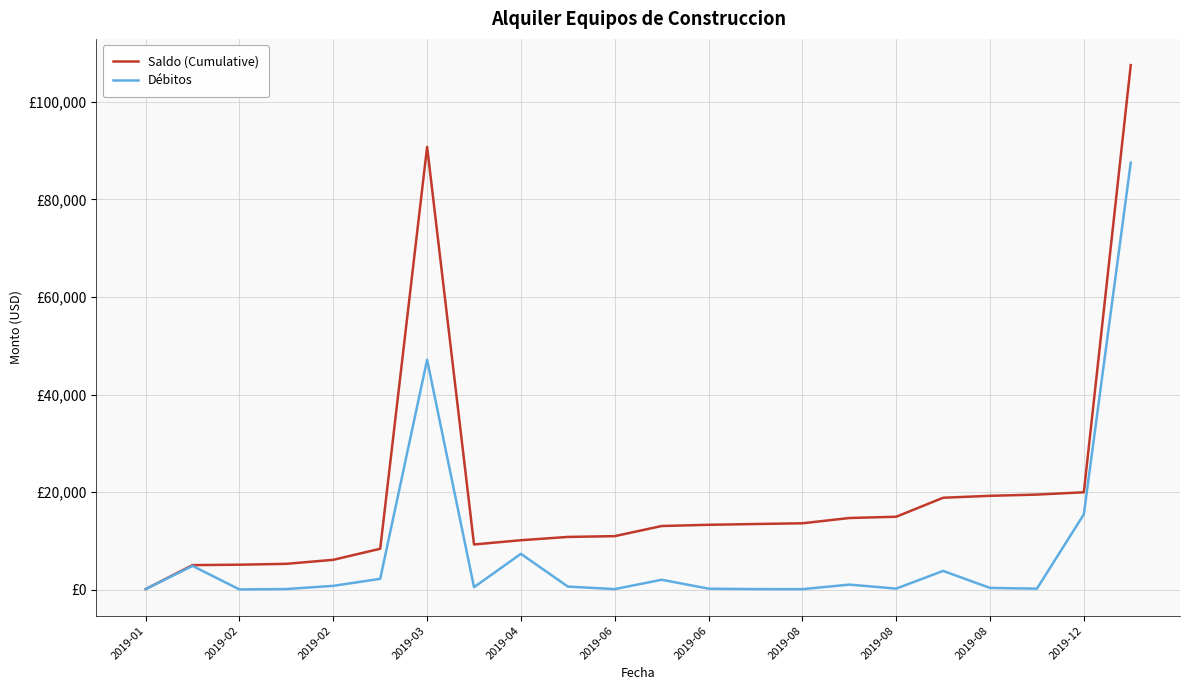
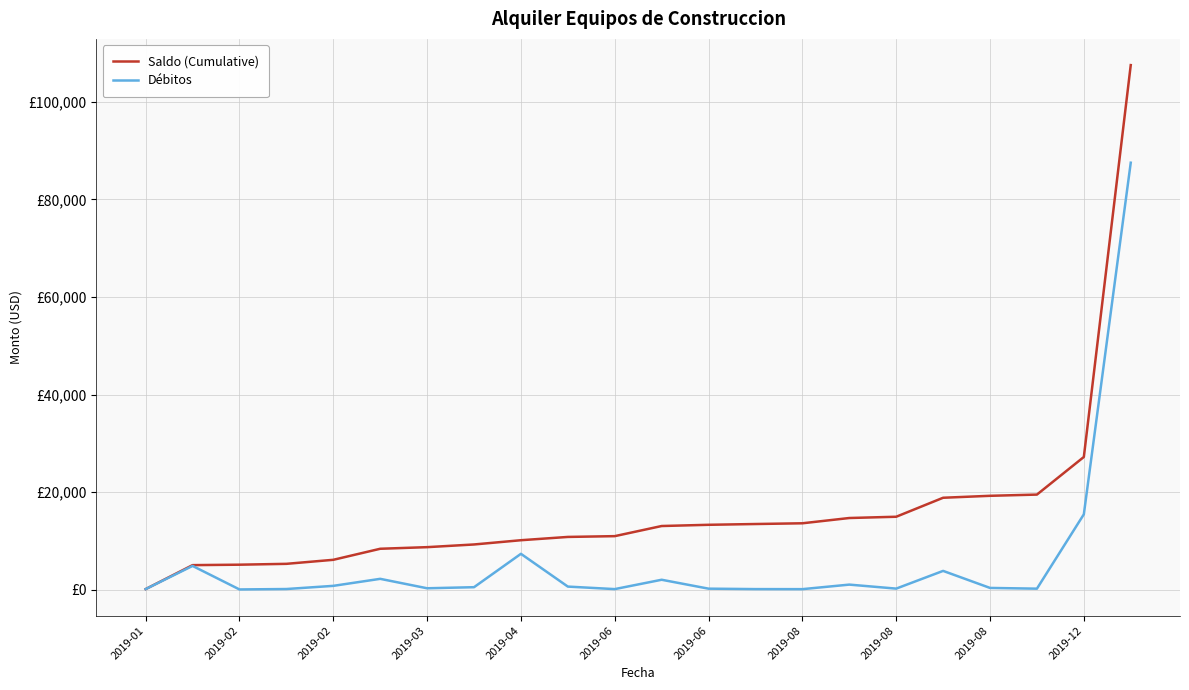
Saldo (Cumulative), 2019-03: £91,000 -> £9,000
Débitos, 2019-03: £47,000 -> £0
Saldo (Cumulative), 2019-12: £20,000 -> £27,000
